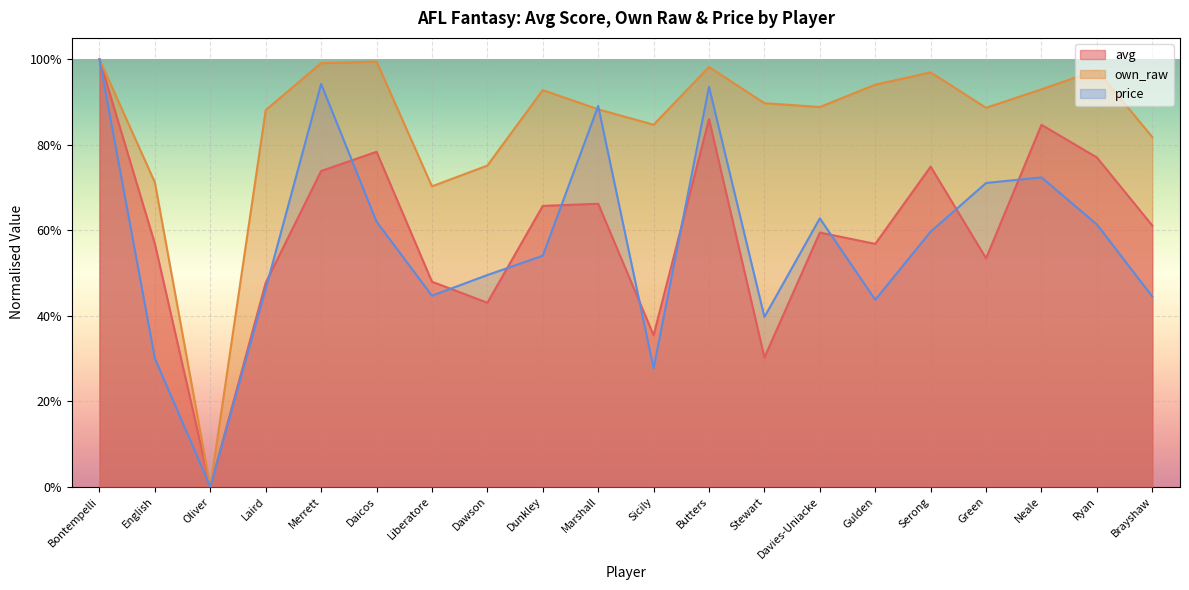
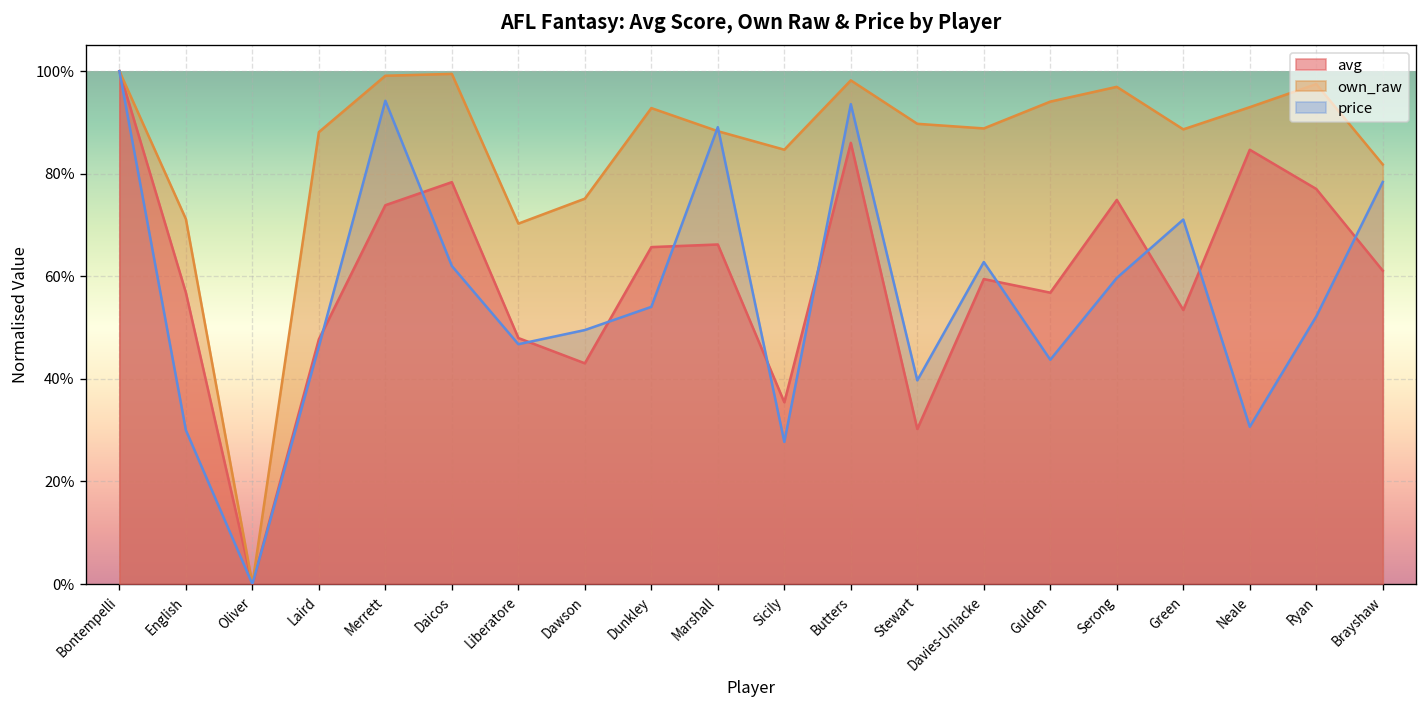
price, Liberatore: 45% -> 47%
price, Neale: 72% -> 31%
price, Ryan: 61% -> 52%
price, Brayshaw: 44% -> 78%
